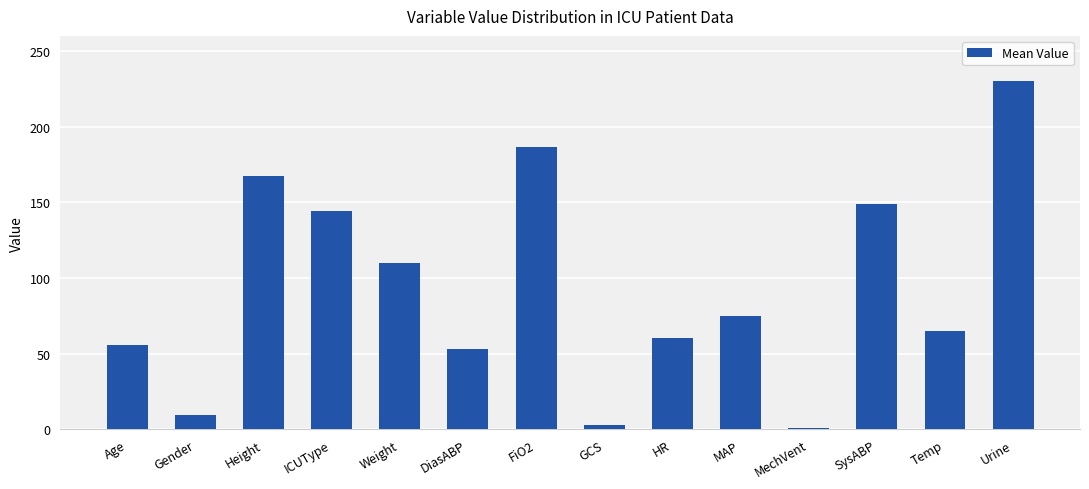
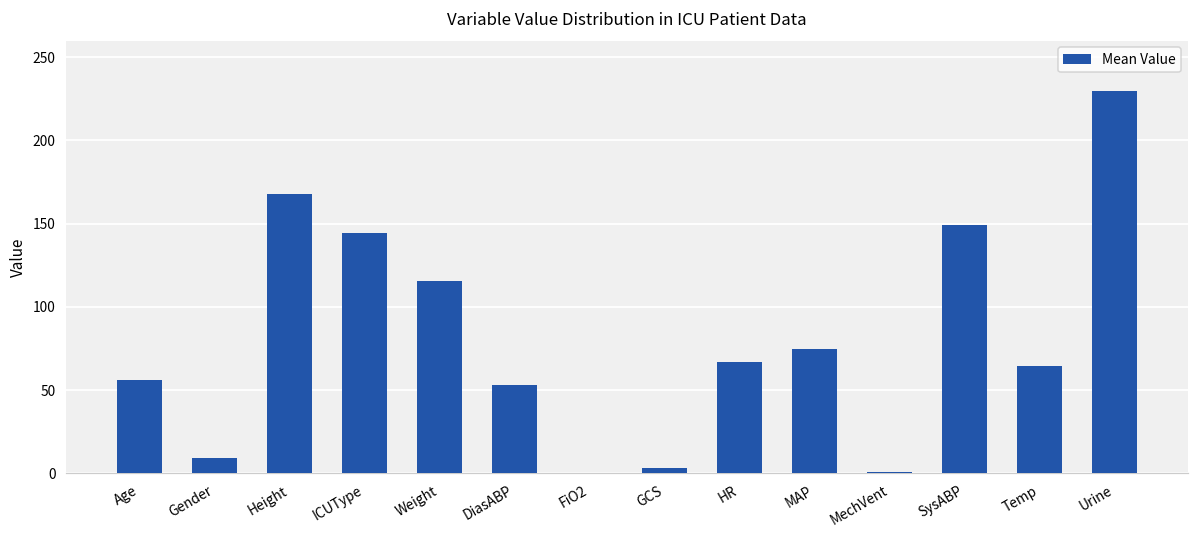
Weight: 110 -> 116
FiO2: 186 -> 1
HR: 60 -> 67
